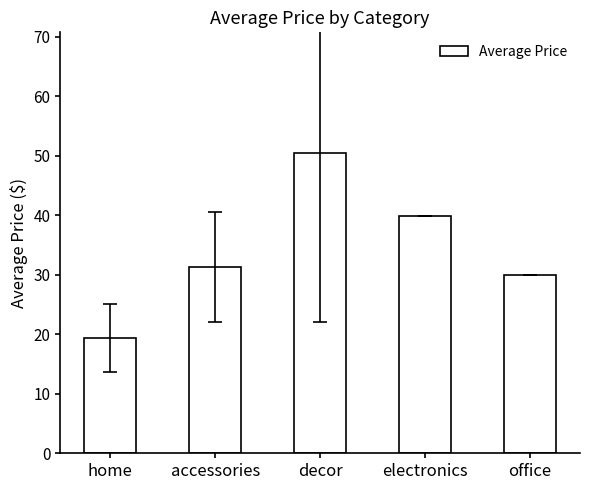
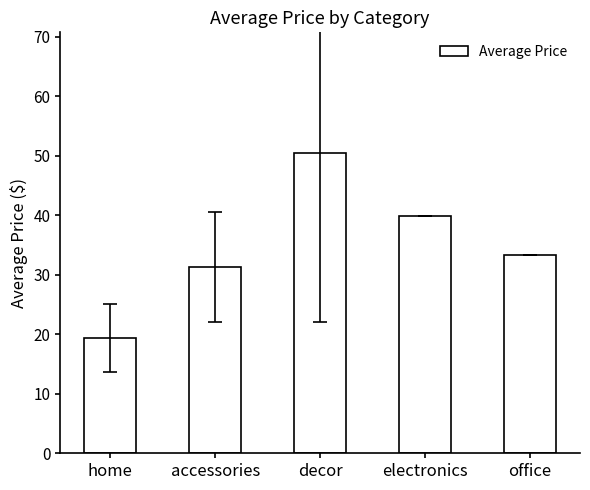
Average Price, office: 30 -> 33
